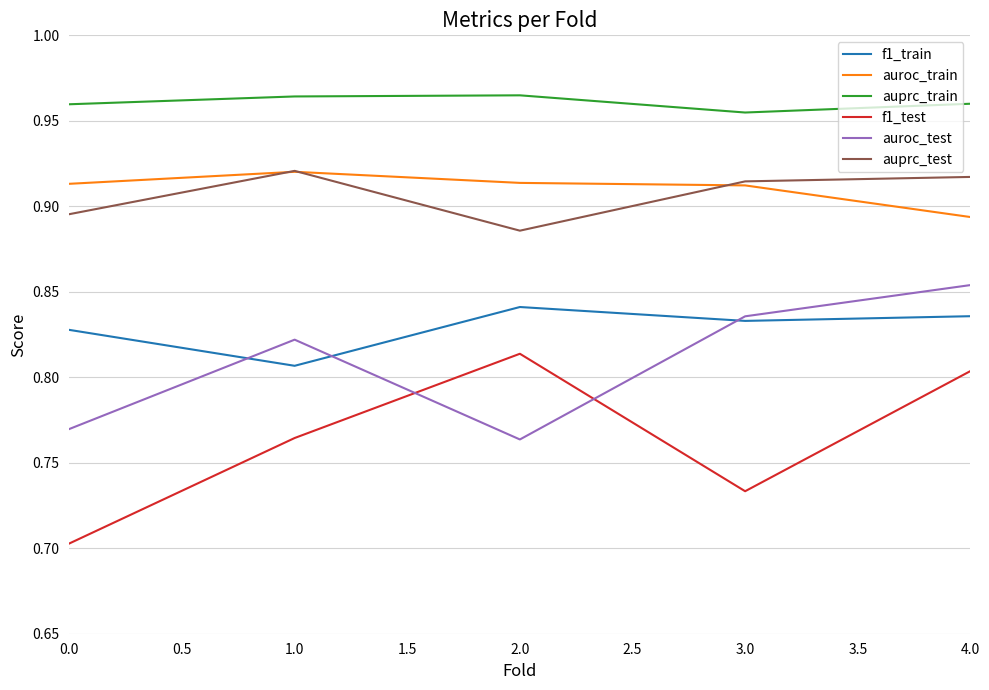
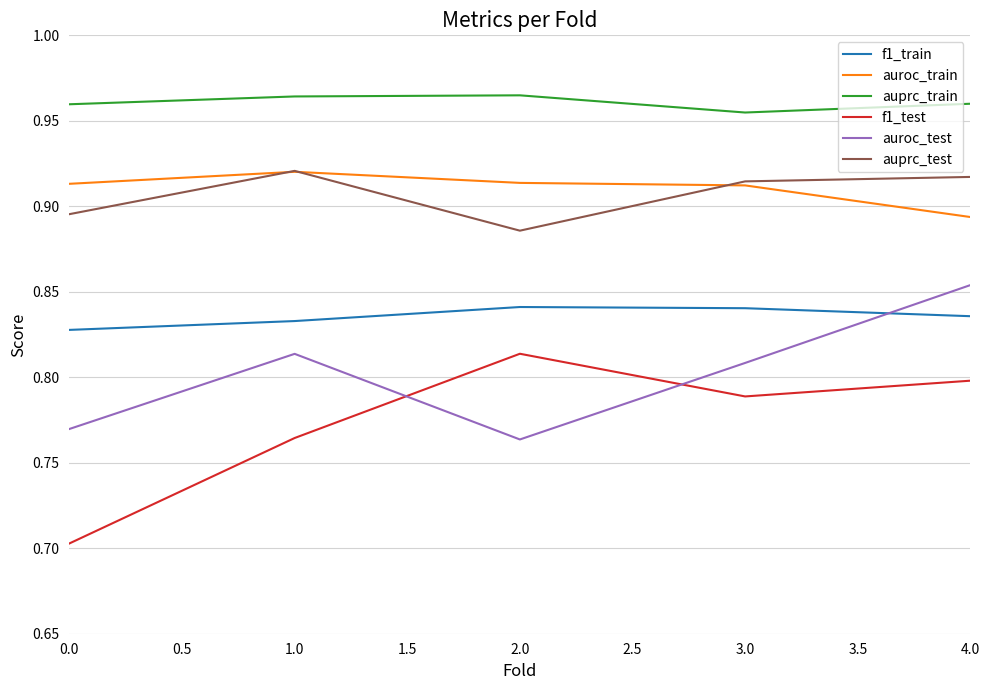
f1_train, 1.0: 0.807 -> 0.833
auroc_test, 1.0: 0.822 -> 0.814
f1_train, 3.0: 0.833 -> 0.840
f1_test, 3.0: 0.733 -> 0.789
auroc_test, 3.0: 0.836 -> 0.808
f1_test, 4.0: 0.804 -> 0.798
